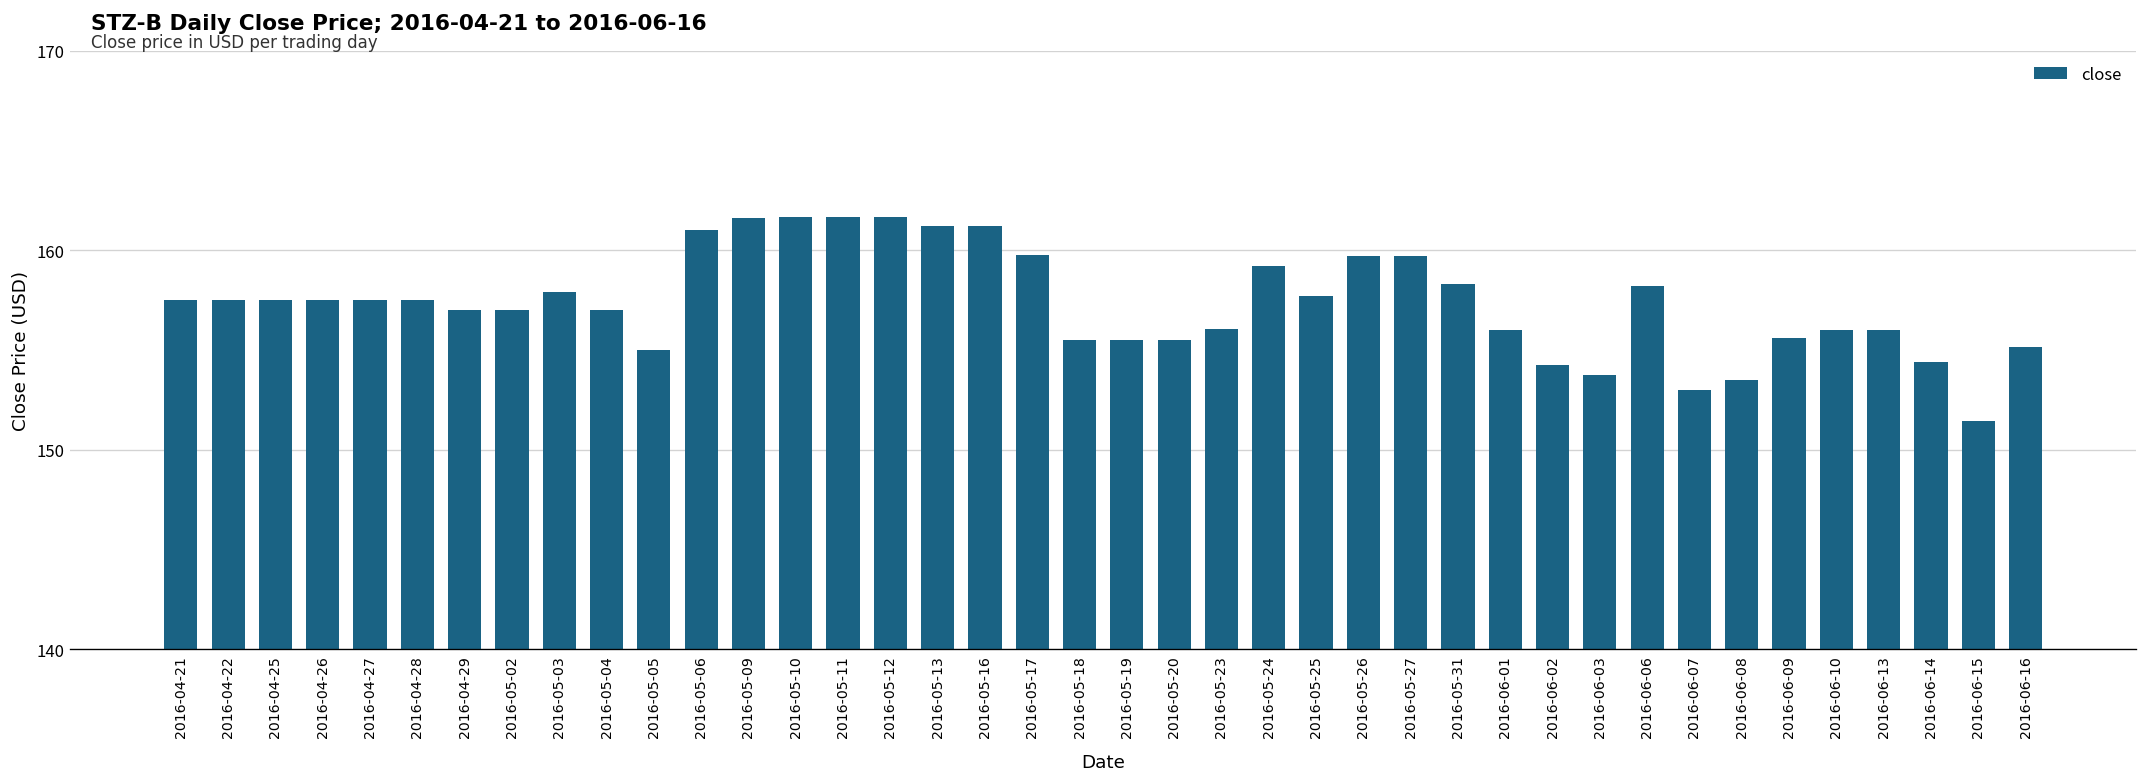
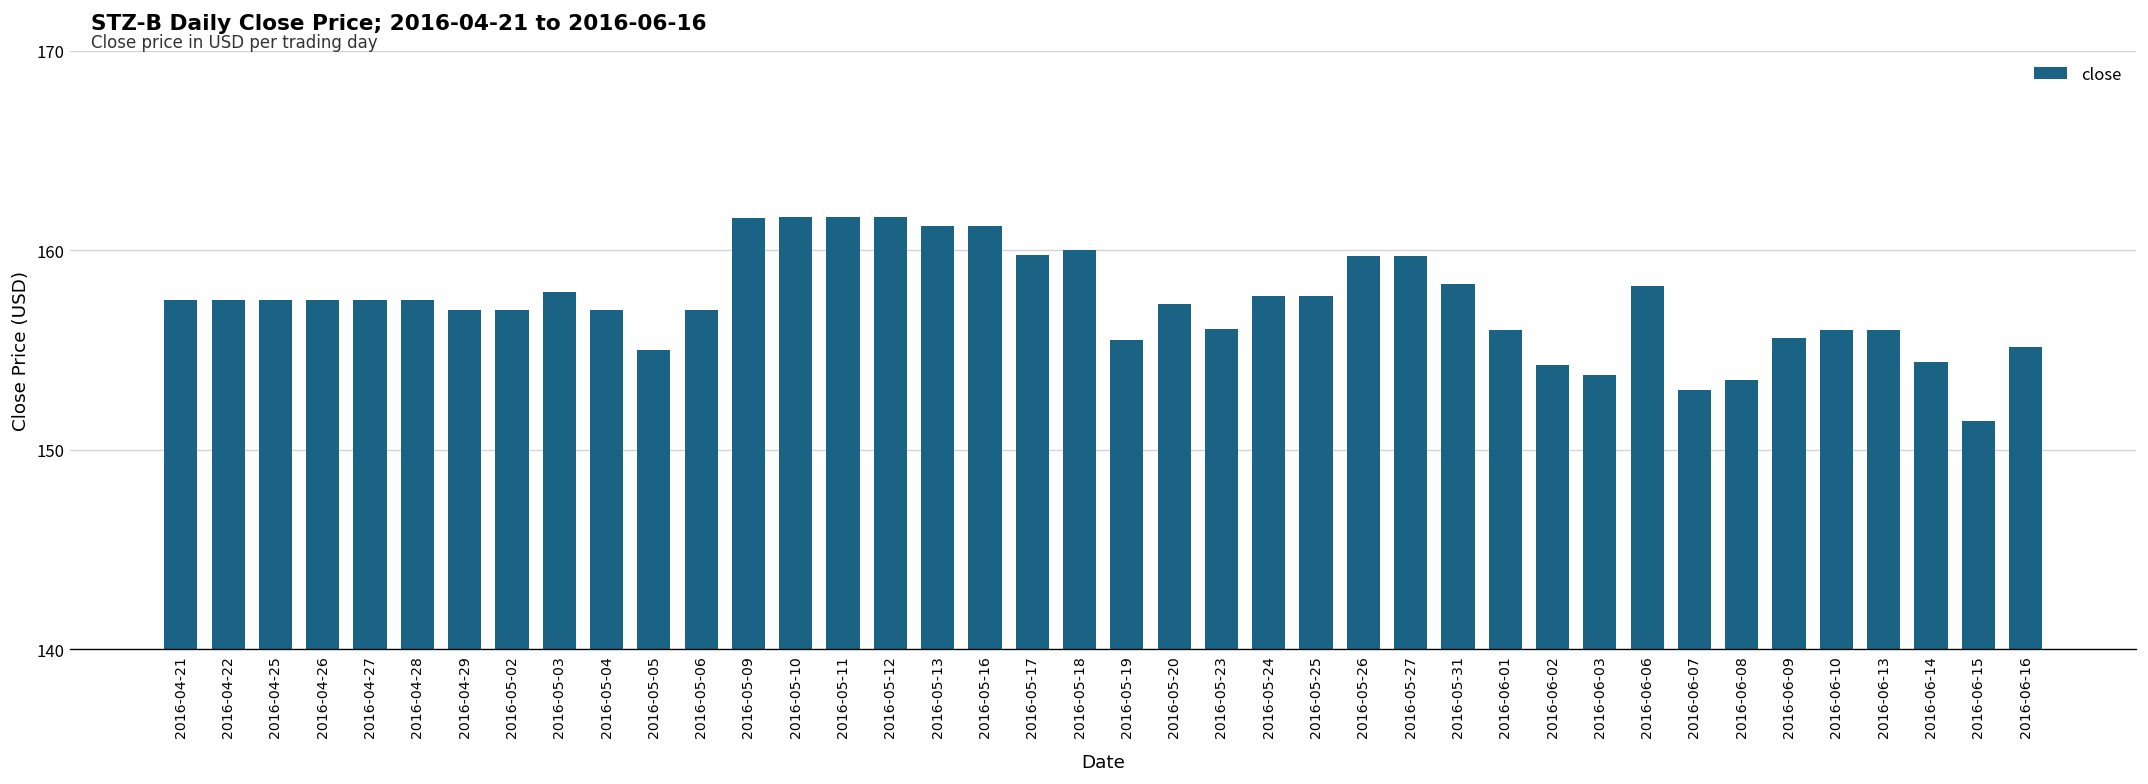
2016-05-06: 161 -> 157
2016-05-18: 155.5 -> 160.0
2016-05-20: 155.5 -> 157.3
2016-05-24: 159.2 -> 157.7
